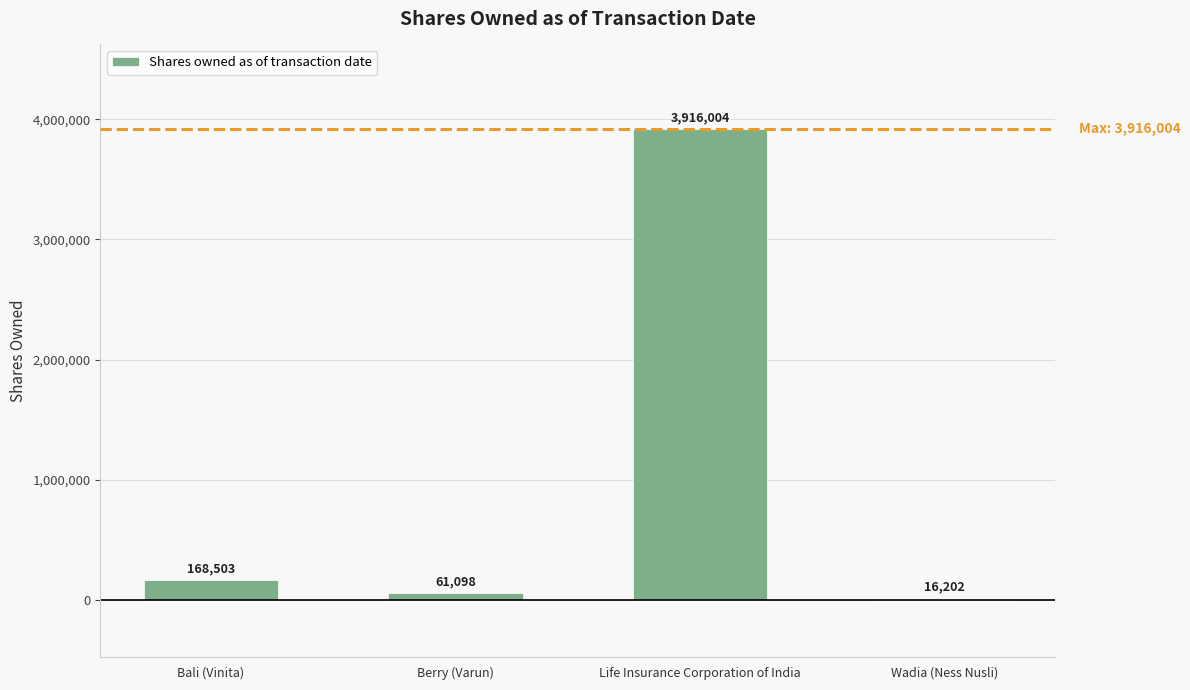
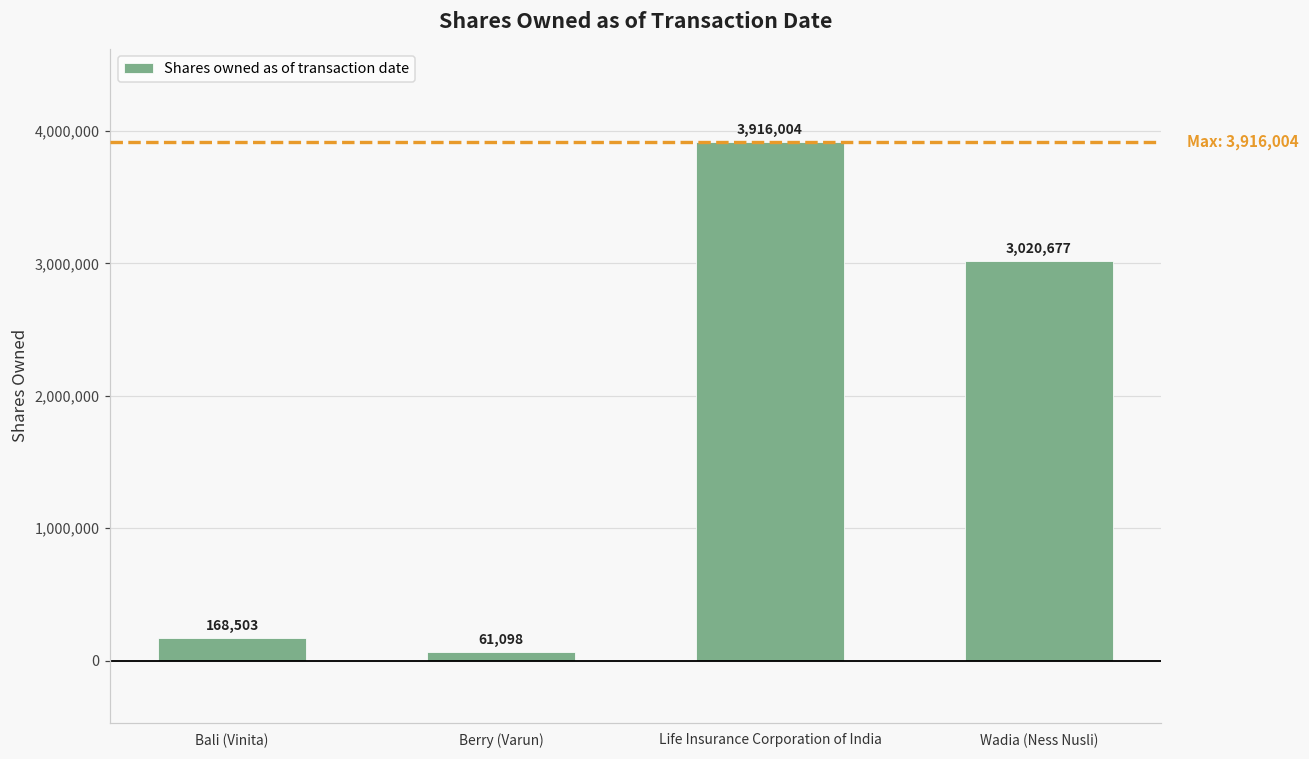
Wadia (Ness Nusli): 16,202 -> 3,020,677
